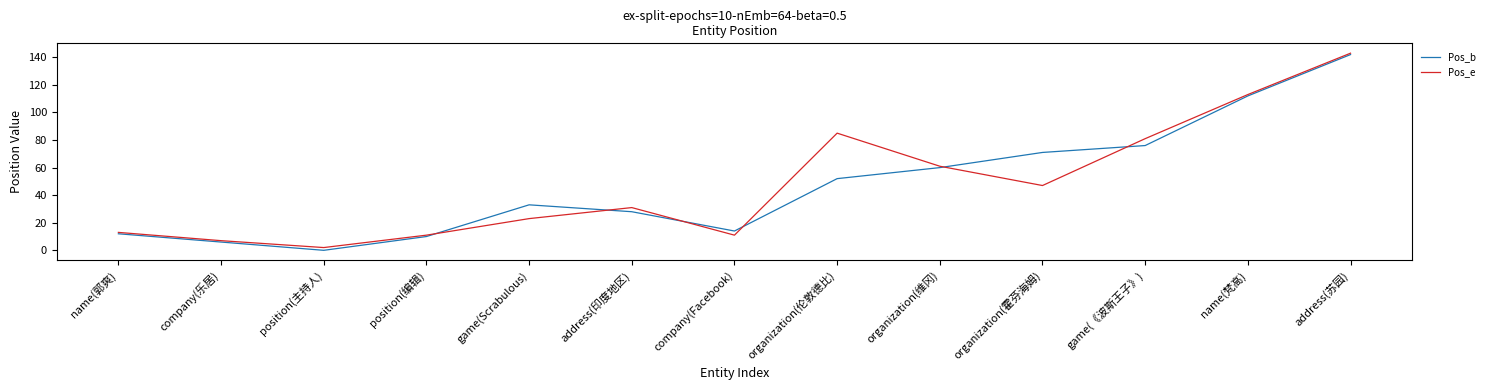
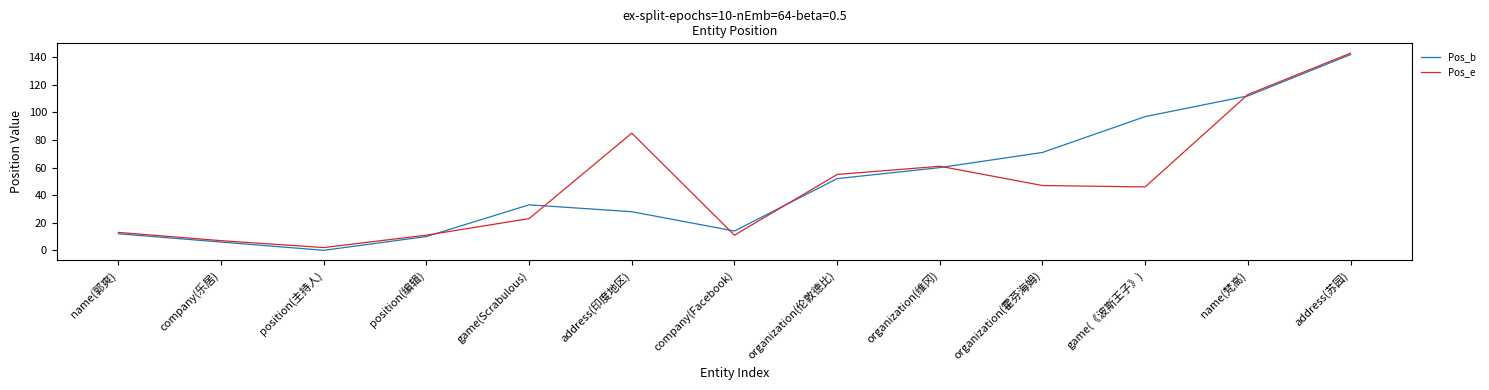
Pos_e, address(印度地区): 31 -> 85
Pos_e, organization(伦敦德比): 85 -> 55
Pos_b, game(《波斯王子》): 76 -> 97
Pos_e, game(《波斯王子》): 81 -> 46
